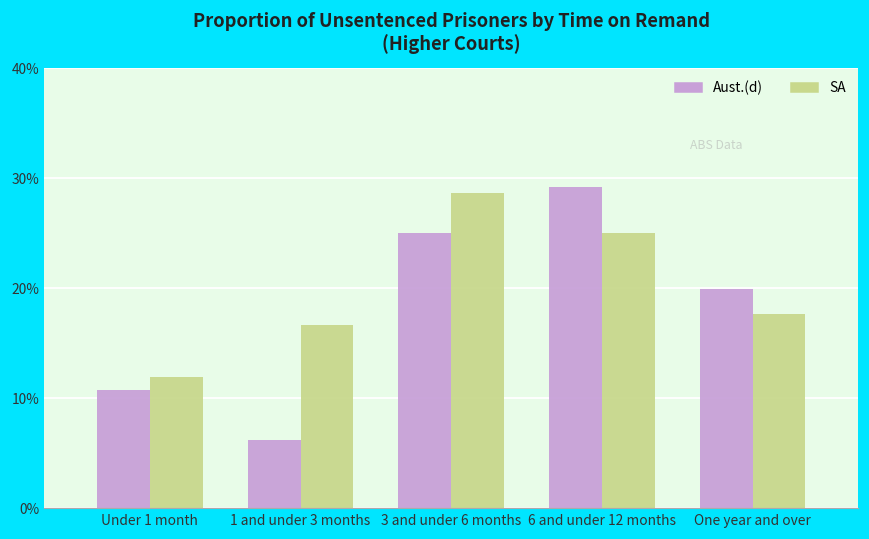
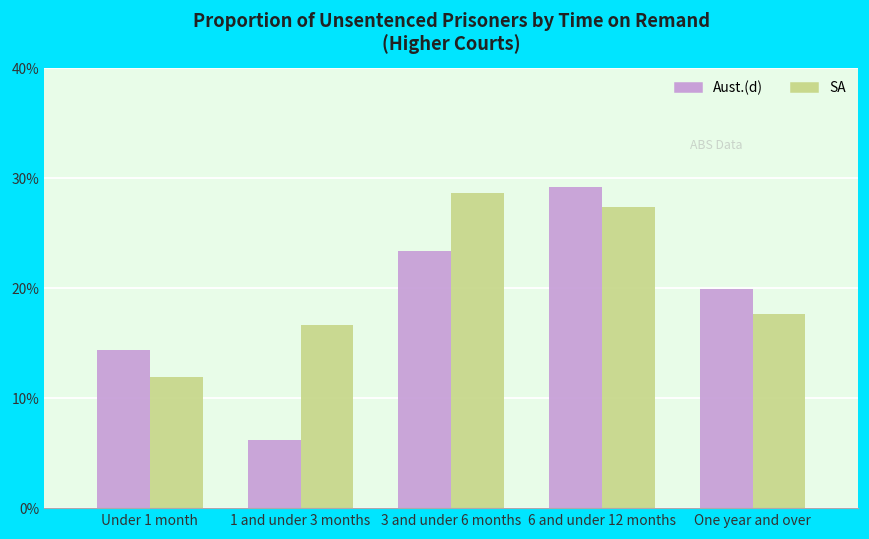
Aust.(d), Under 1 month: 11% -> 14%
Aust.(d), 3 and under 6 months: 25% -> 23%
SA, 6 and under 12 months: 25% -> 27%
